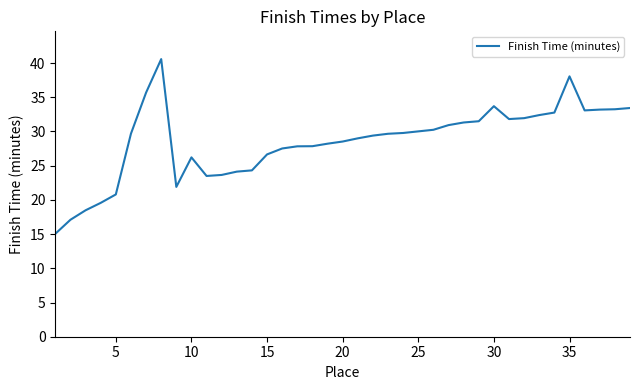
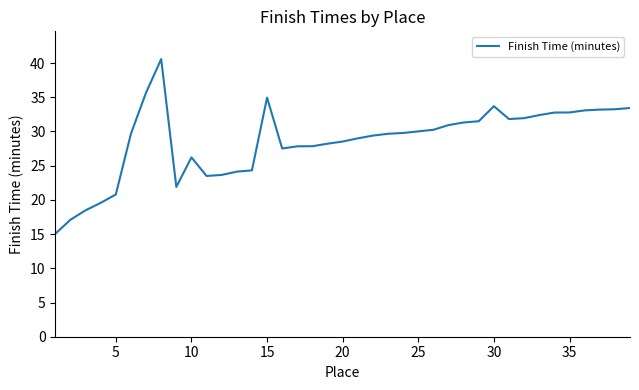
15: 27 -> 35
35: 38 -> 33
